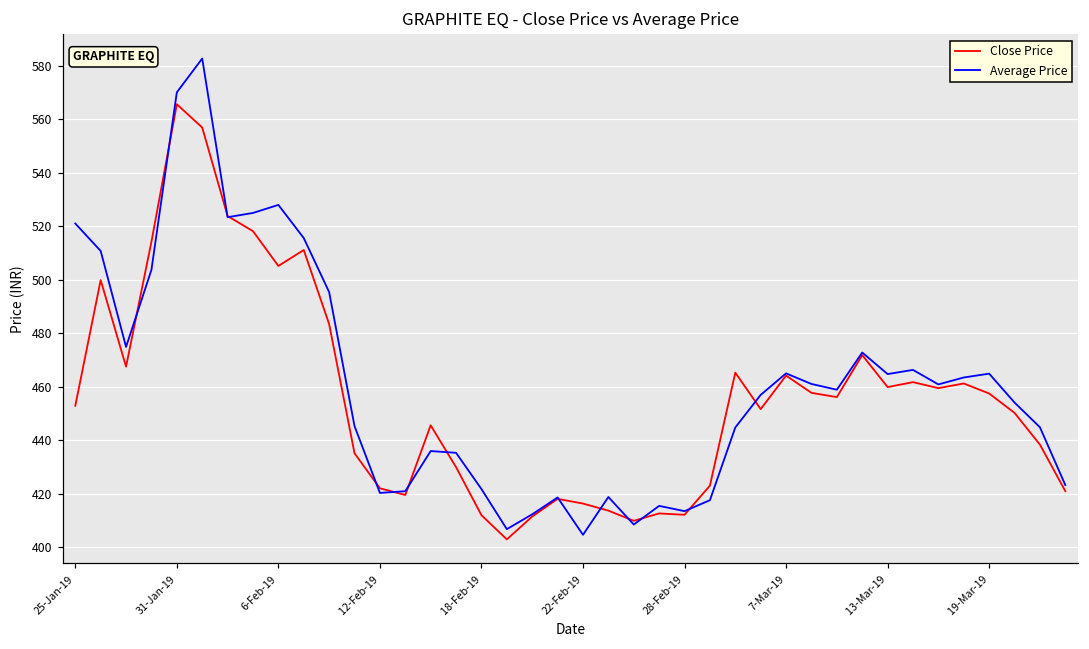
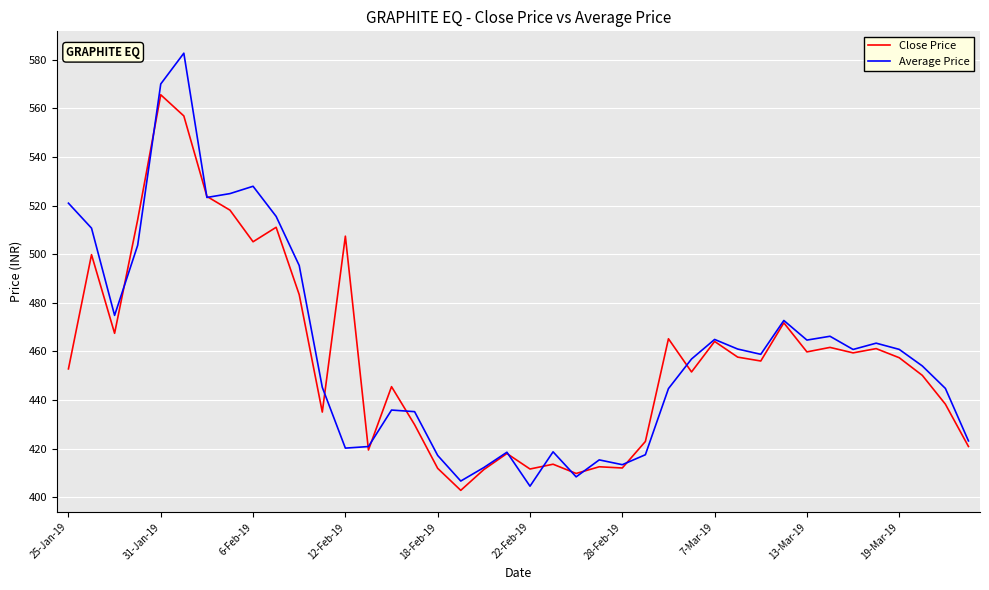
Close Price, 12-Feb-19: 422 -> 507
Average Price, 18-Feb-19: 422 -> 417
Close Price, 22-Feb-19: 416 -> 412
Average Price, 19-Mar-19: 465 -> 461
